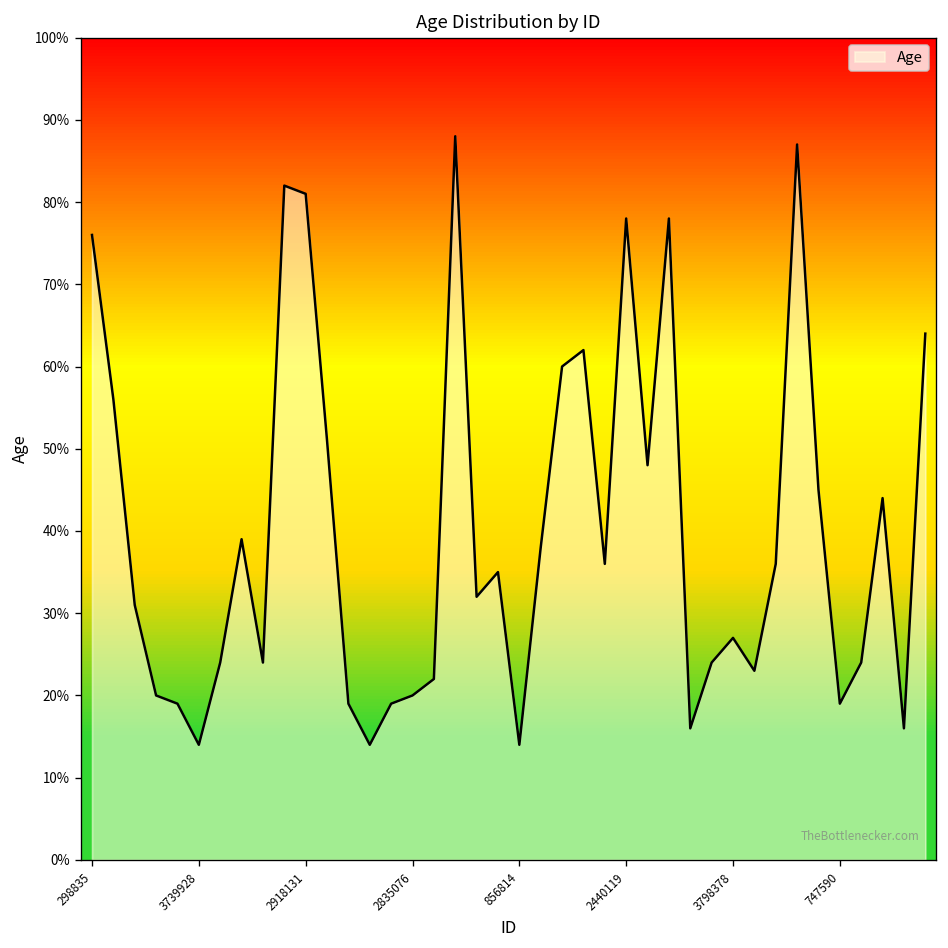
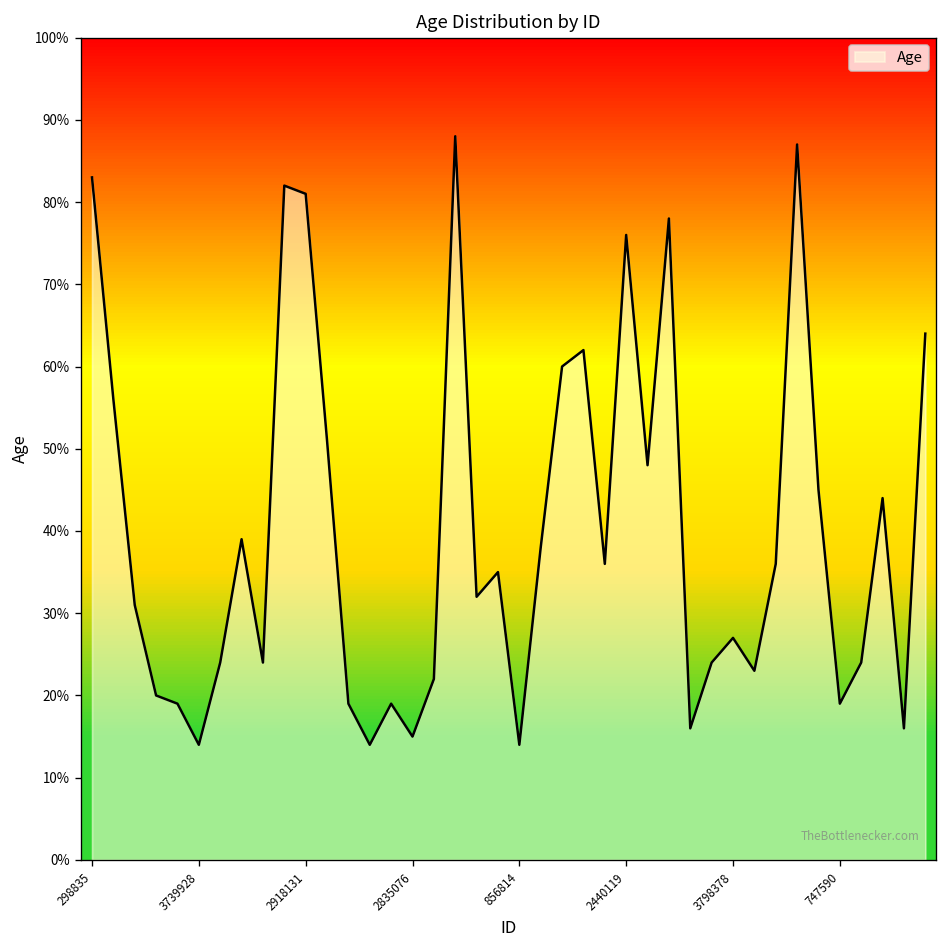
298835: 76% -> 83%
2835076: 20% -> 15%
2440119: 78% -> 76%
